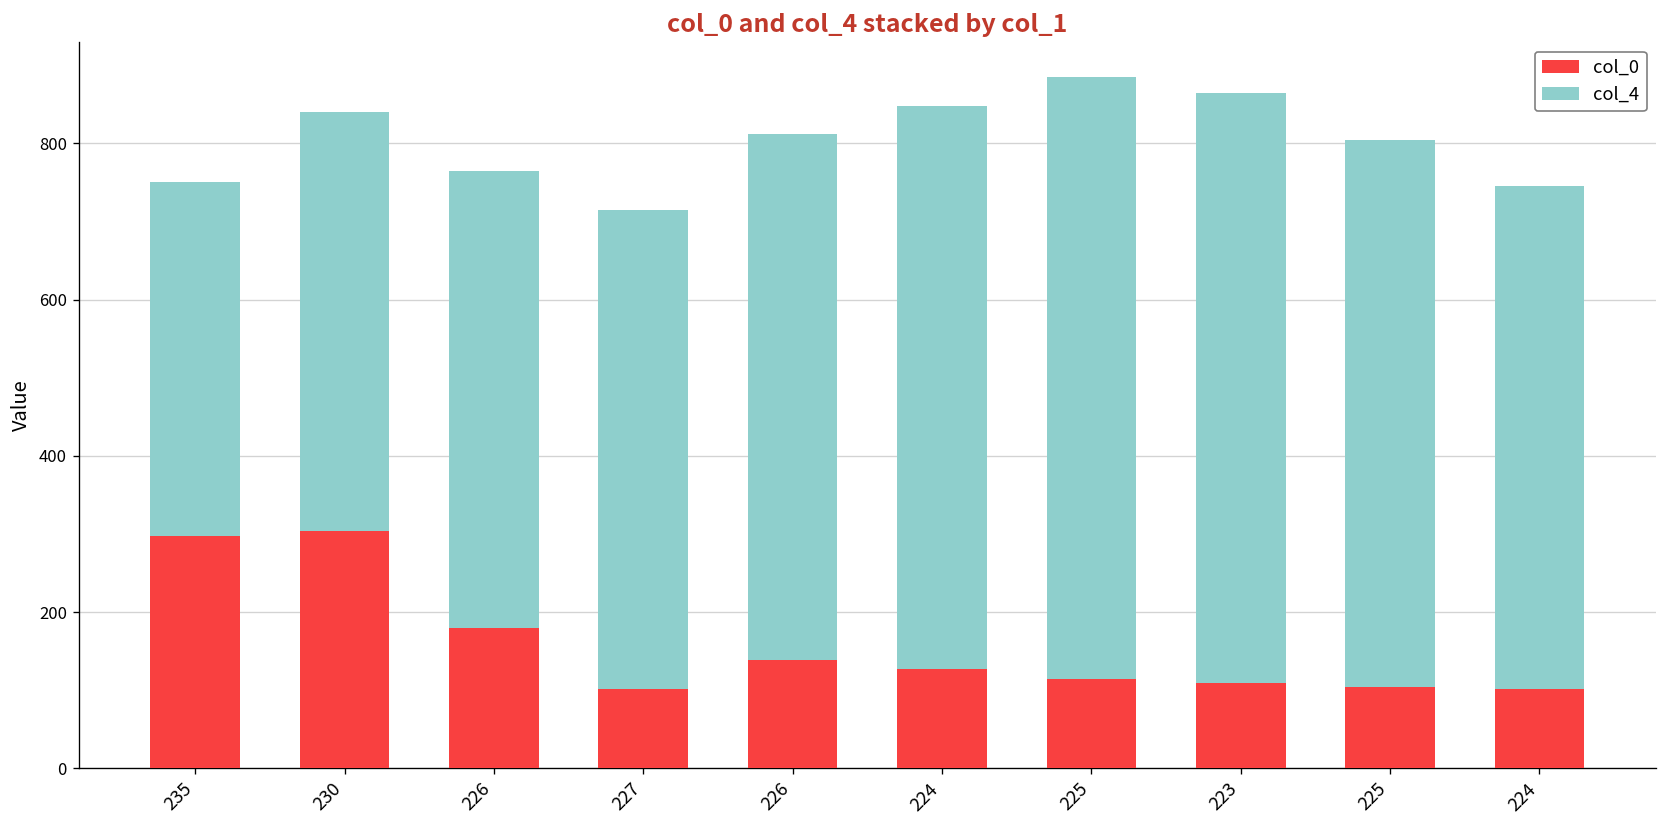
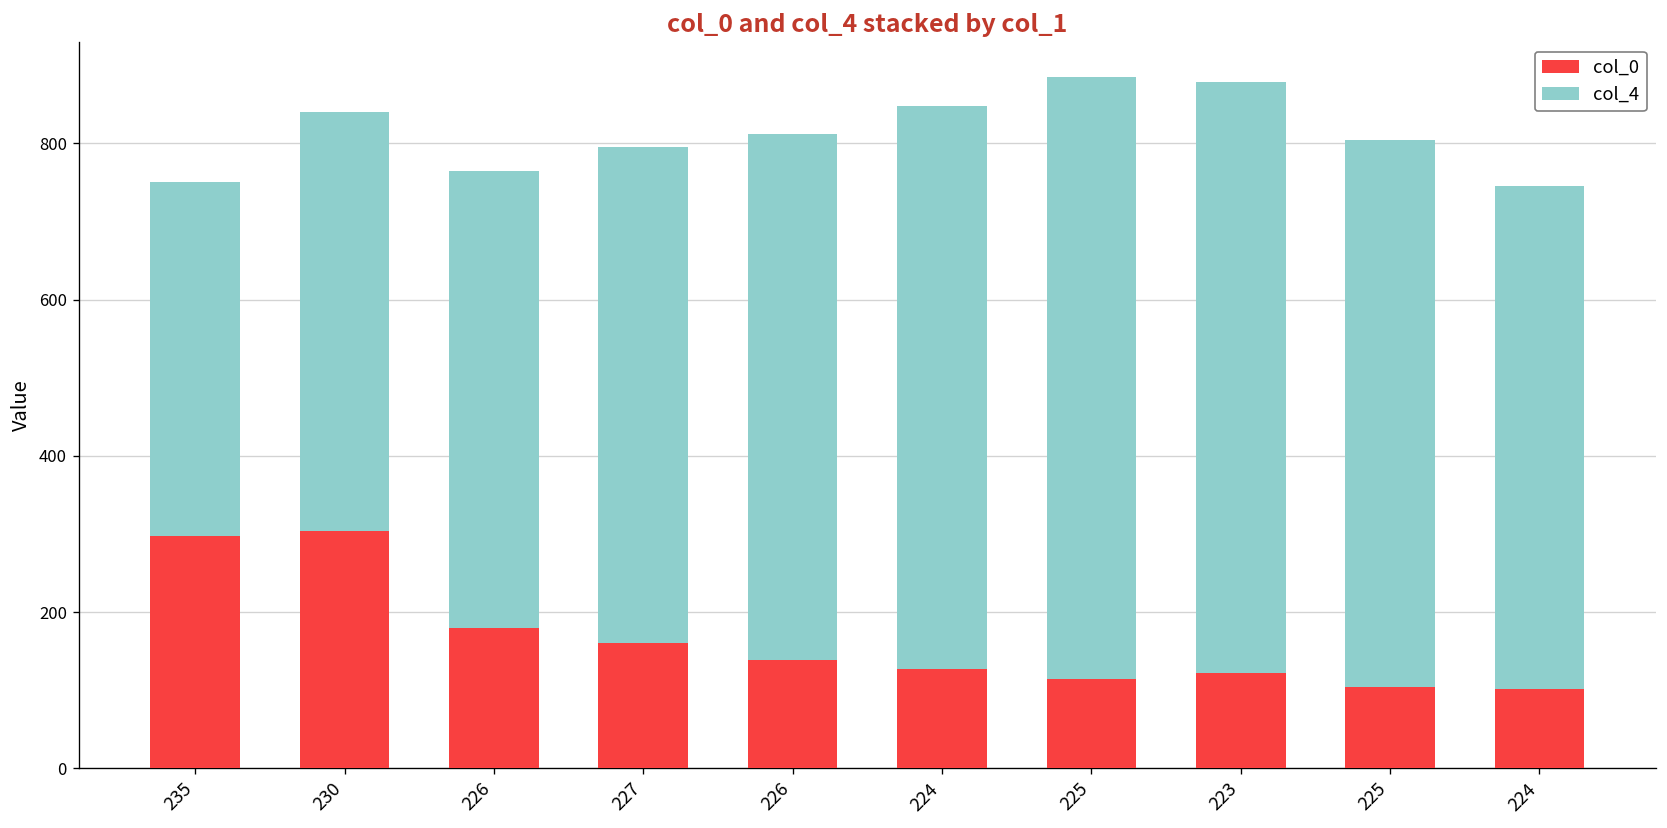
col_0, 227: 100 -> 160
col_4, 227: 610 -> 640
col_0, 223: 110 -> 120
